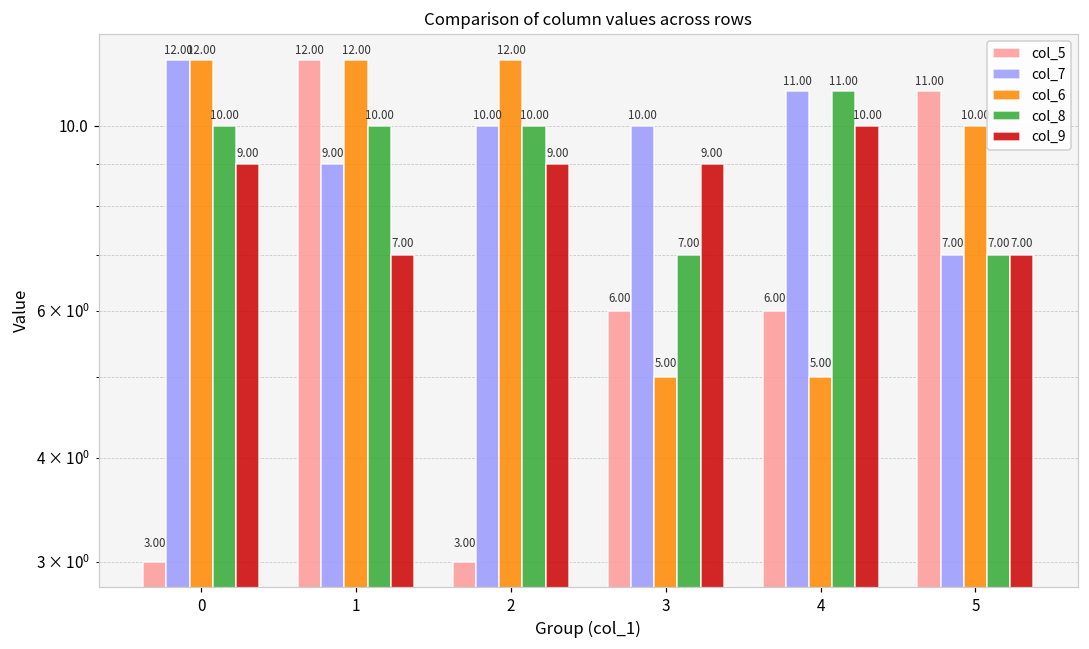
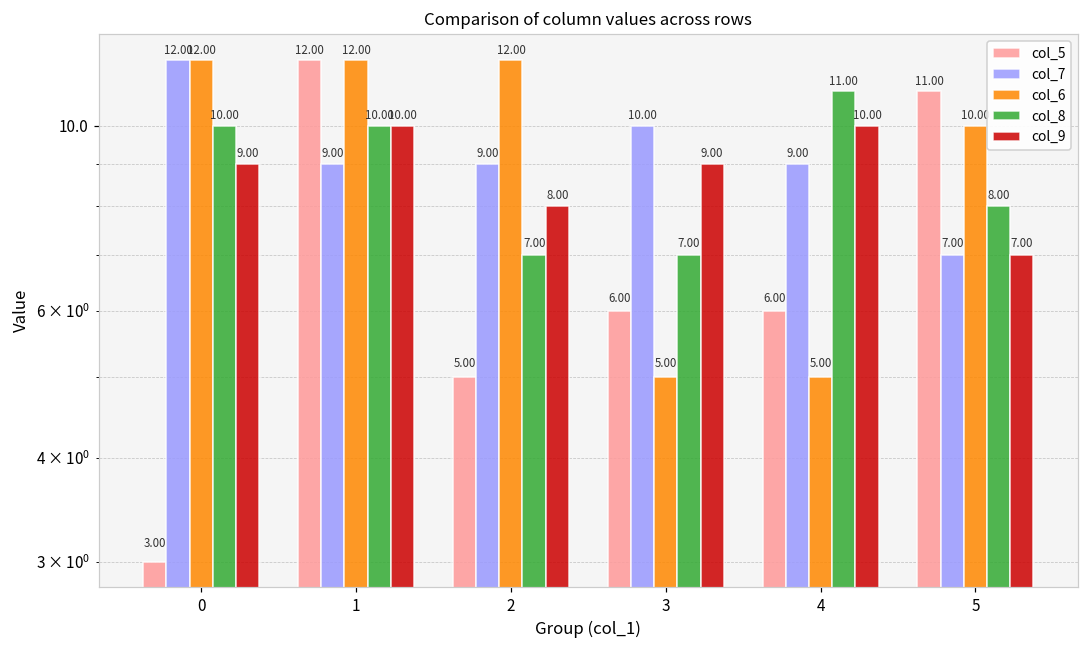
col_9, 1: 7.00 -> 10.00
col_5, 2: 3.00 -> 5.00
col_7, 2: 10.00 -> 9.00
col_8, 2: 10.00 -> 7.00
col_9, 2: 9.00 -> 8.00
col_7, 4: 11.00 -> 9.00
col_8, 5: 7.00 -> 8.00
